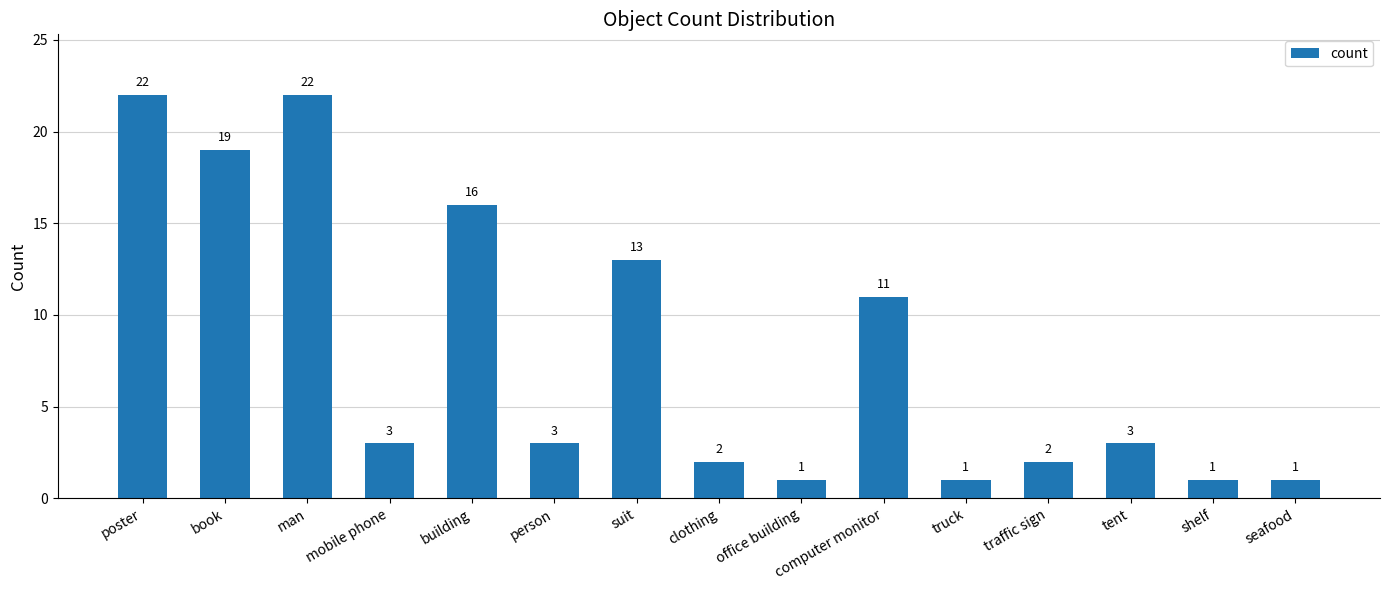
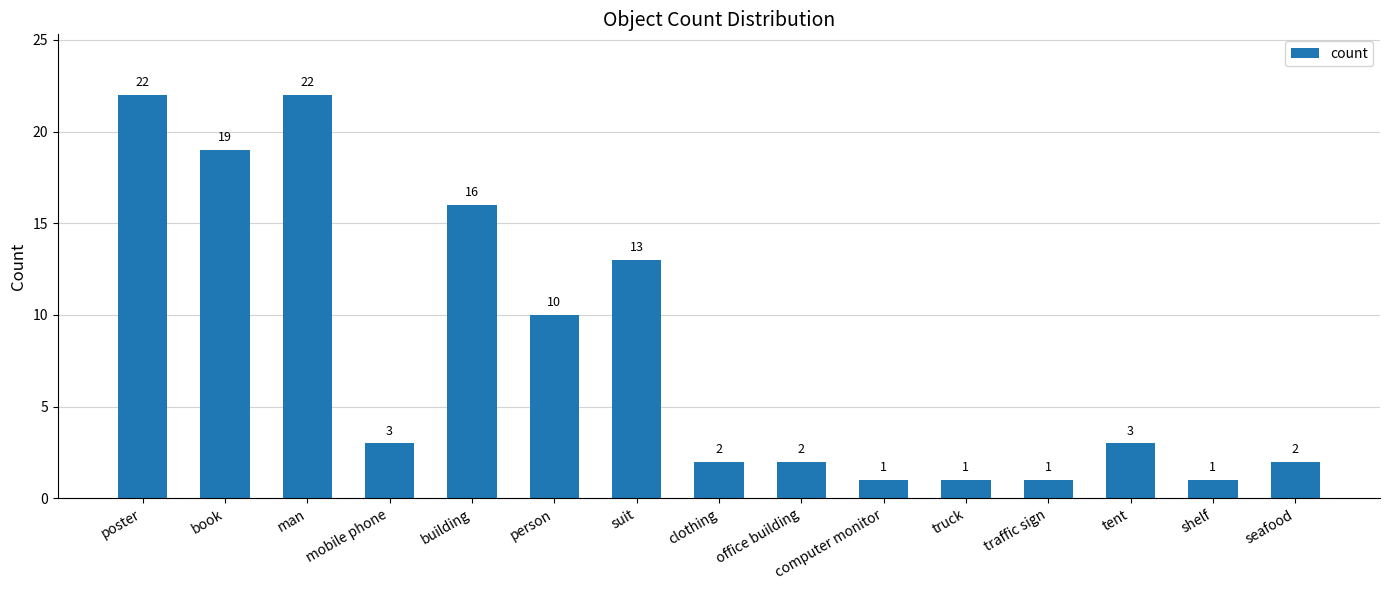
person: 3 -> 10
office building: 1 -> 2
computer monitor: 11 -> 1
traffic sign: 2 -> 1
seafood: 1 -> 2
